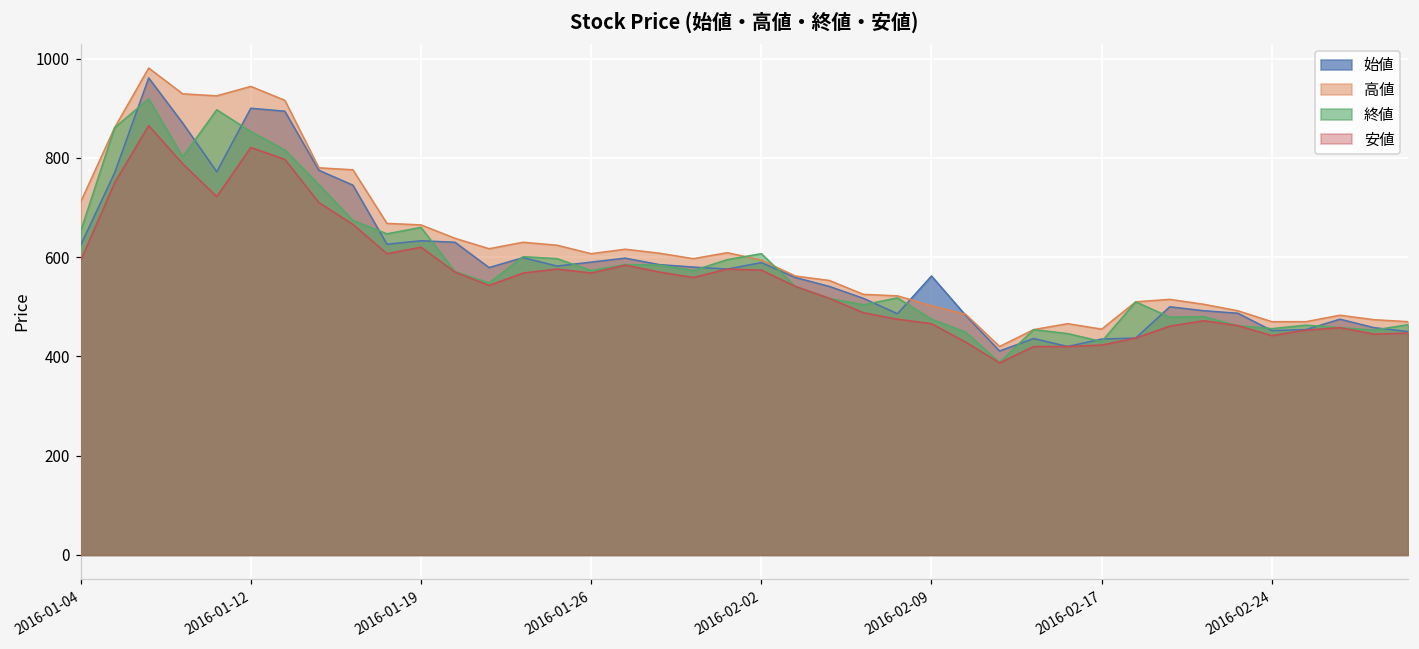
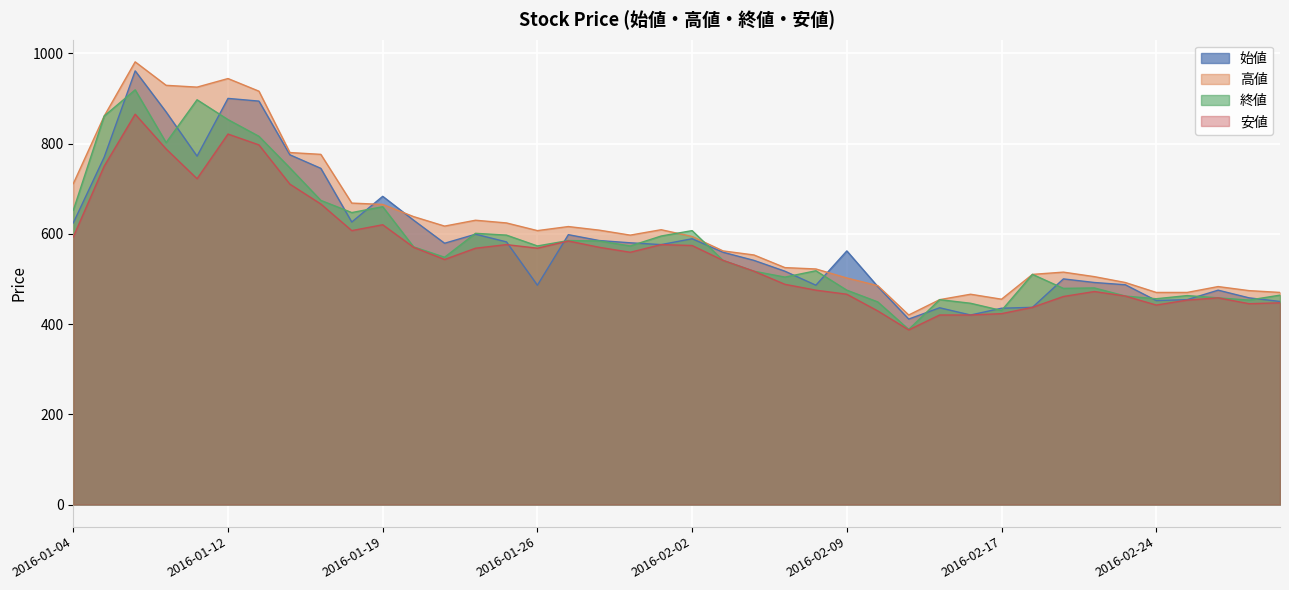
始値, 2016-01-19: 630 -> 680
始値, 2016-01-26: 590 -> 490
